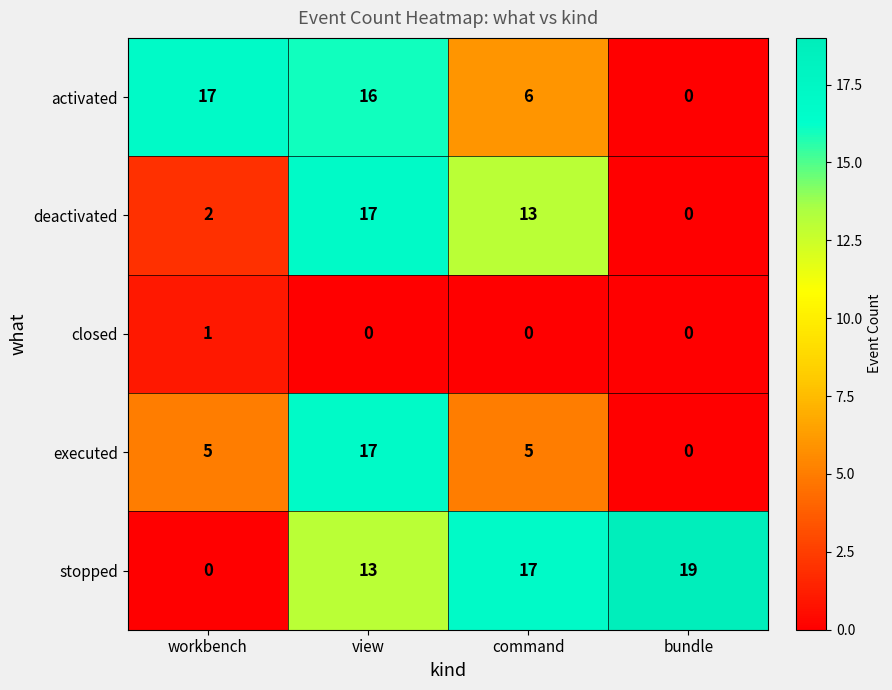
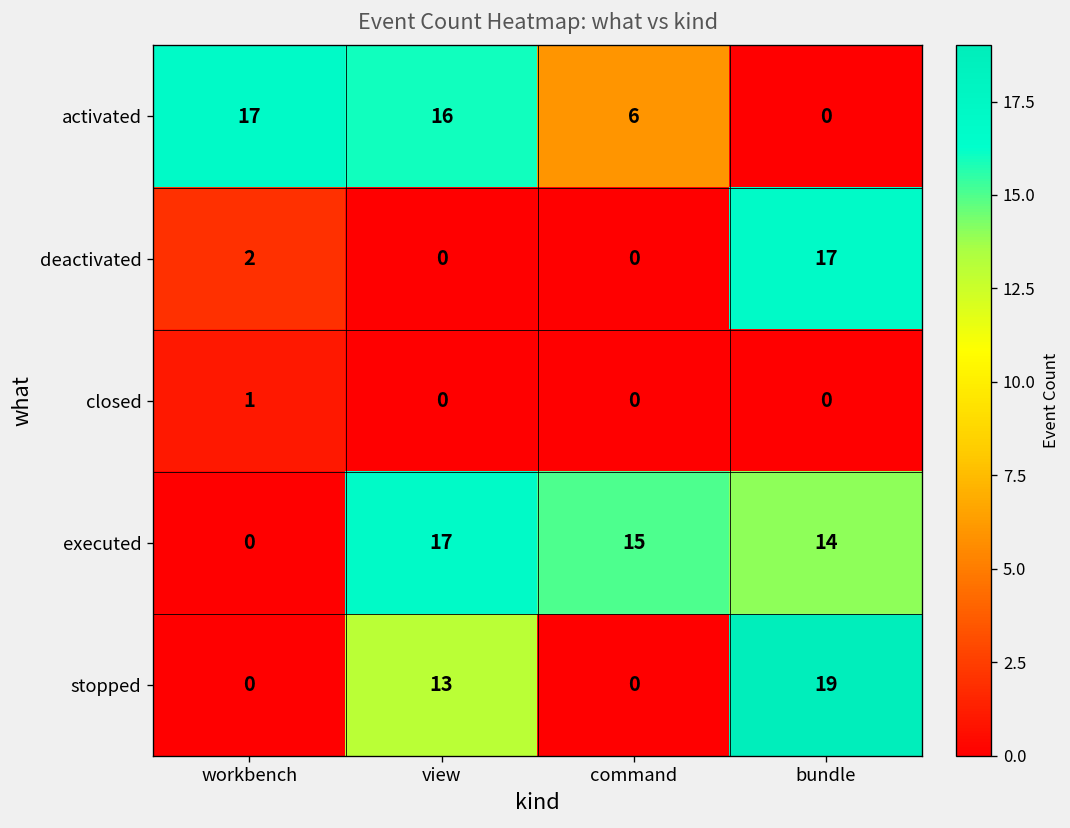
deactivated, view: 17 -> 0
deactivated, command: 13 -> 0
deactivated, bundle: 0 -> 17
executed, workbench: 5 -> 0
executed, command: 5 -> 15
executed, bundle: 0 -> 14
stopped, command: 17 -> 0
